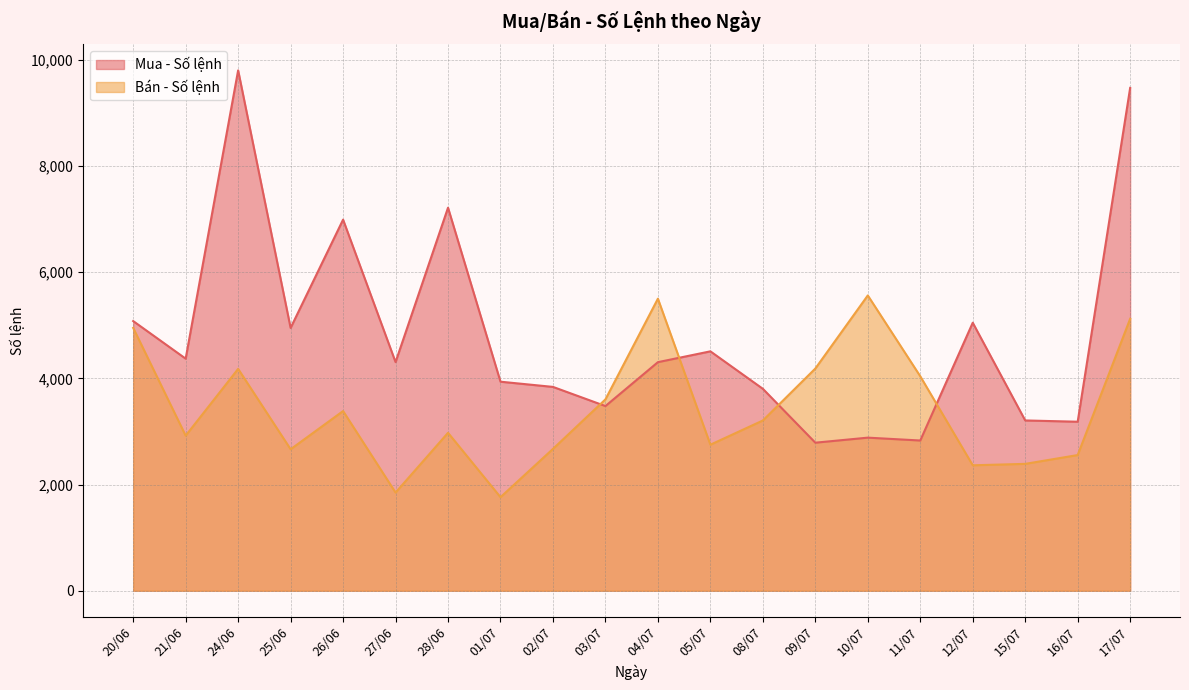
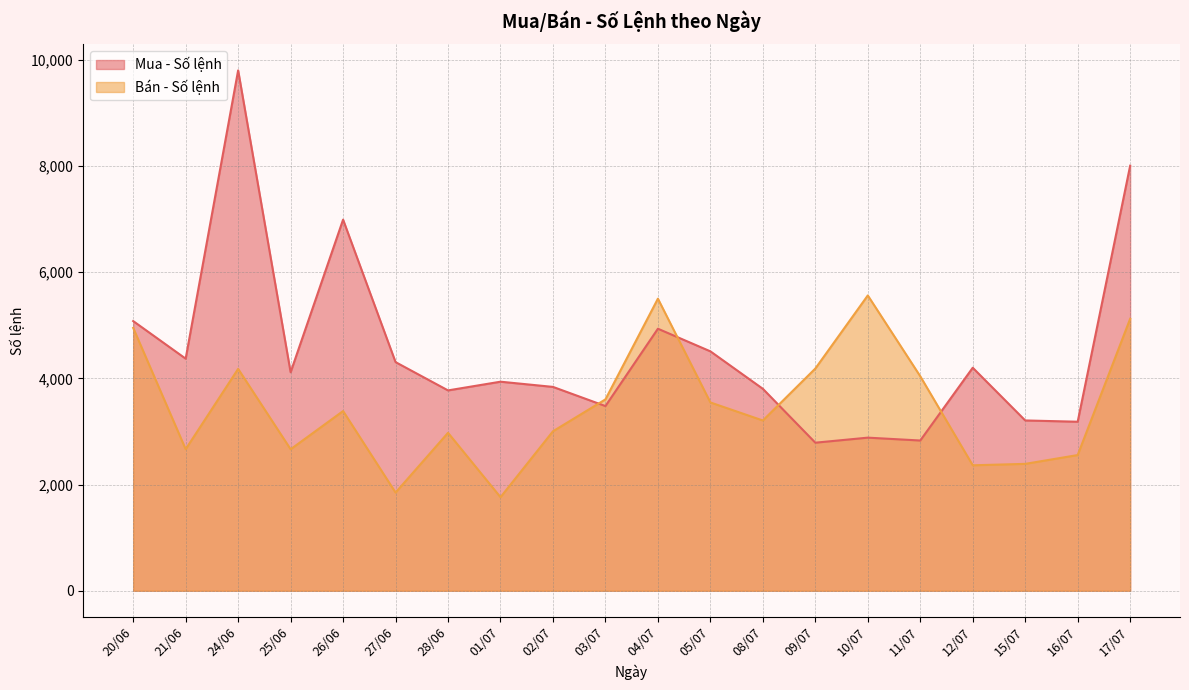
Bán - Số lệnh, 21/06: 2,900 -> 2,700
Mua - Số lệnh, 25/06: 5,000 -> 4,100
Mua - Số lệnh, 28/06: 7,200 -> 3,800
Bán - Số lệnh, 02/07: 2,700 -> 3,000
Mua - Số lệnh, 04/07: 4,300 -> 4,900
Bán - Số lệnh, 05/07: 2,800 -> 3,500
Mua - Số lệnh, 12/07: 5,000 -> 4,200
Mua - Số lệnh, 17/07: 9,500 -> 8,000
